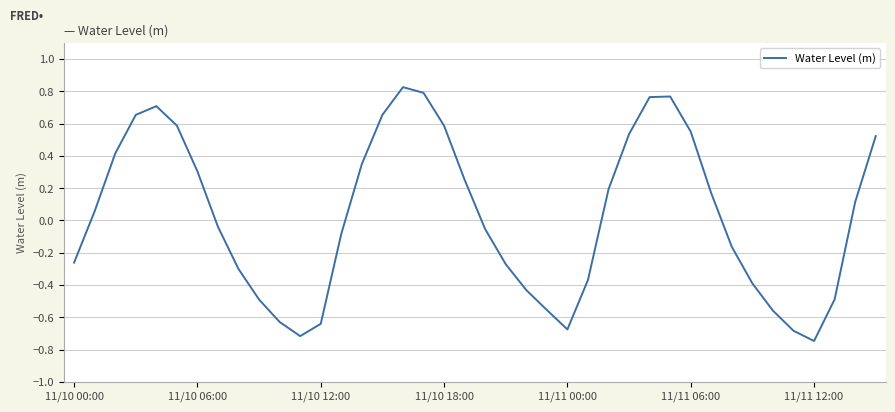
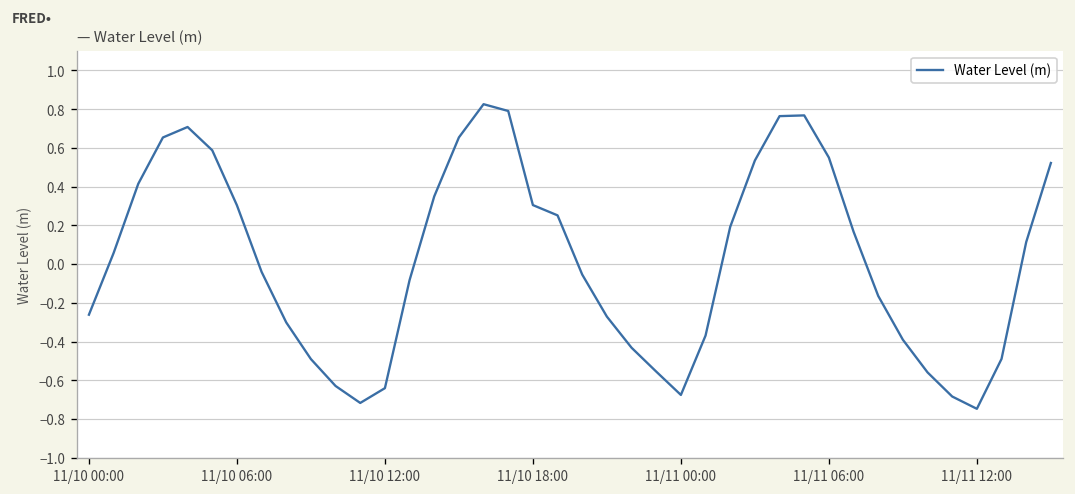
11/10 18:00: 0.59 -> 0.30
